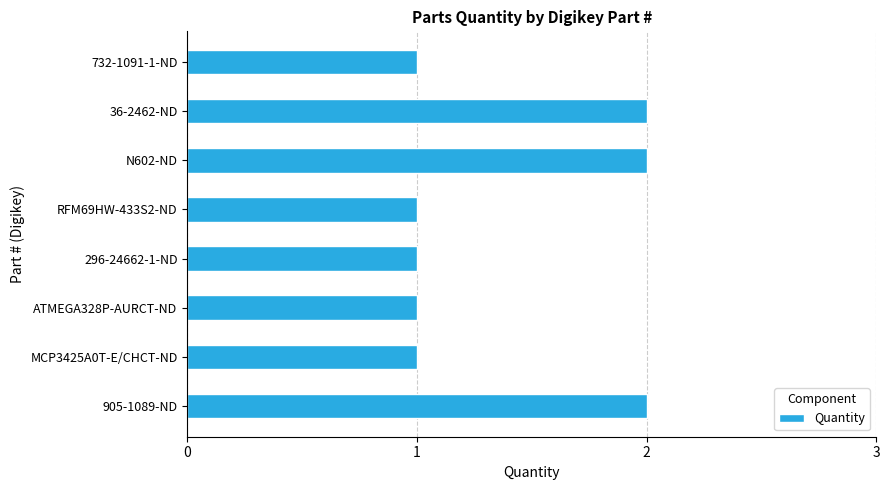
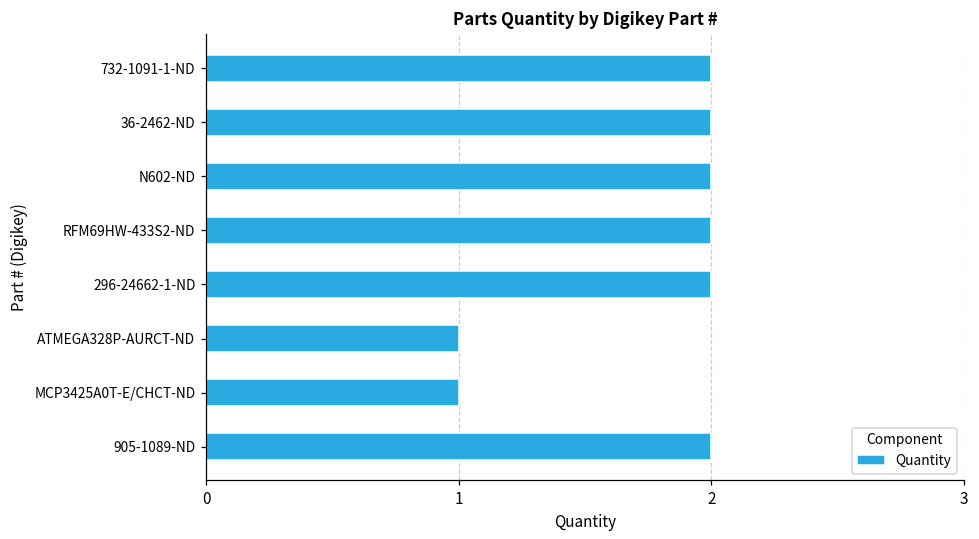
732-1091-1-ND: 1 -> 2
RFM69HW-433S2-ND: 1 -> 2
296-24662-1-ND: 1 -> 2
